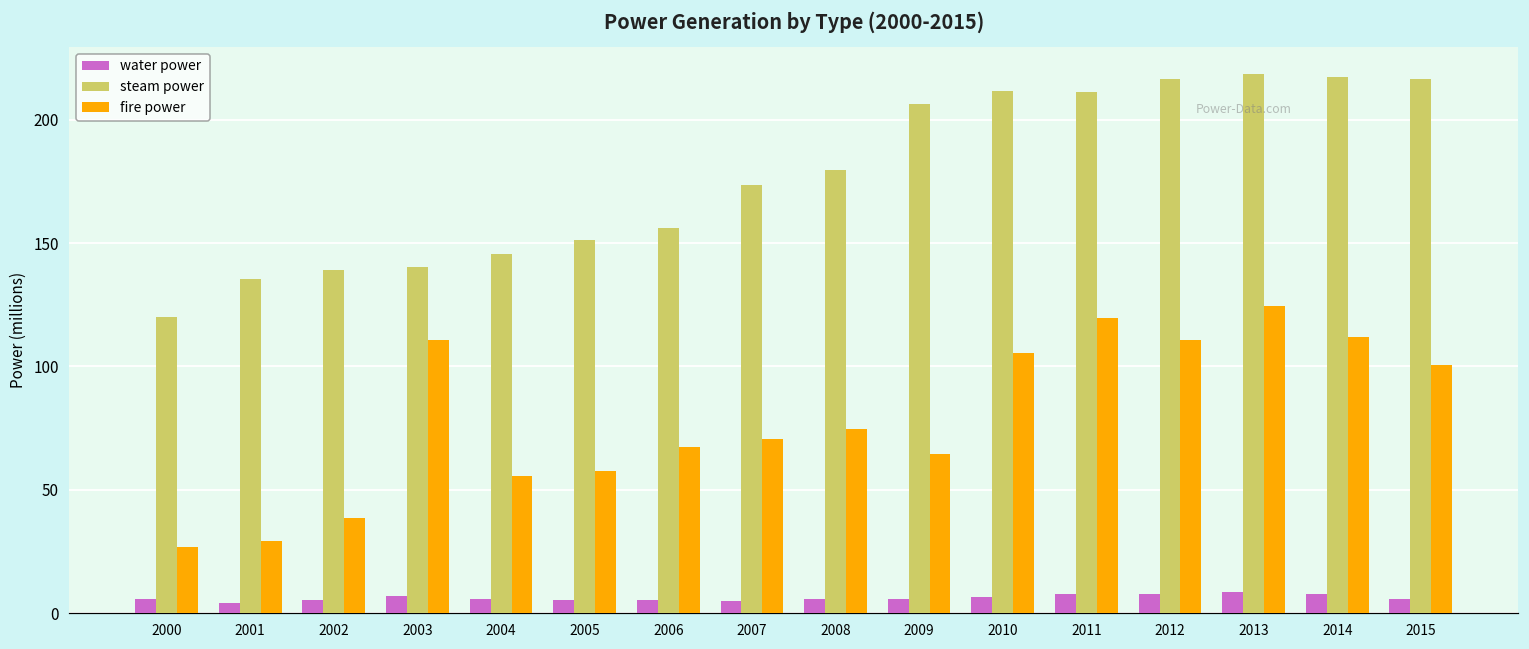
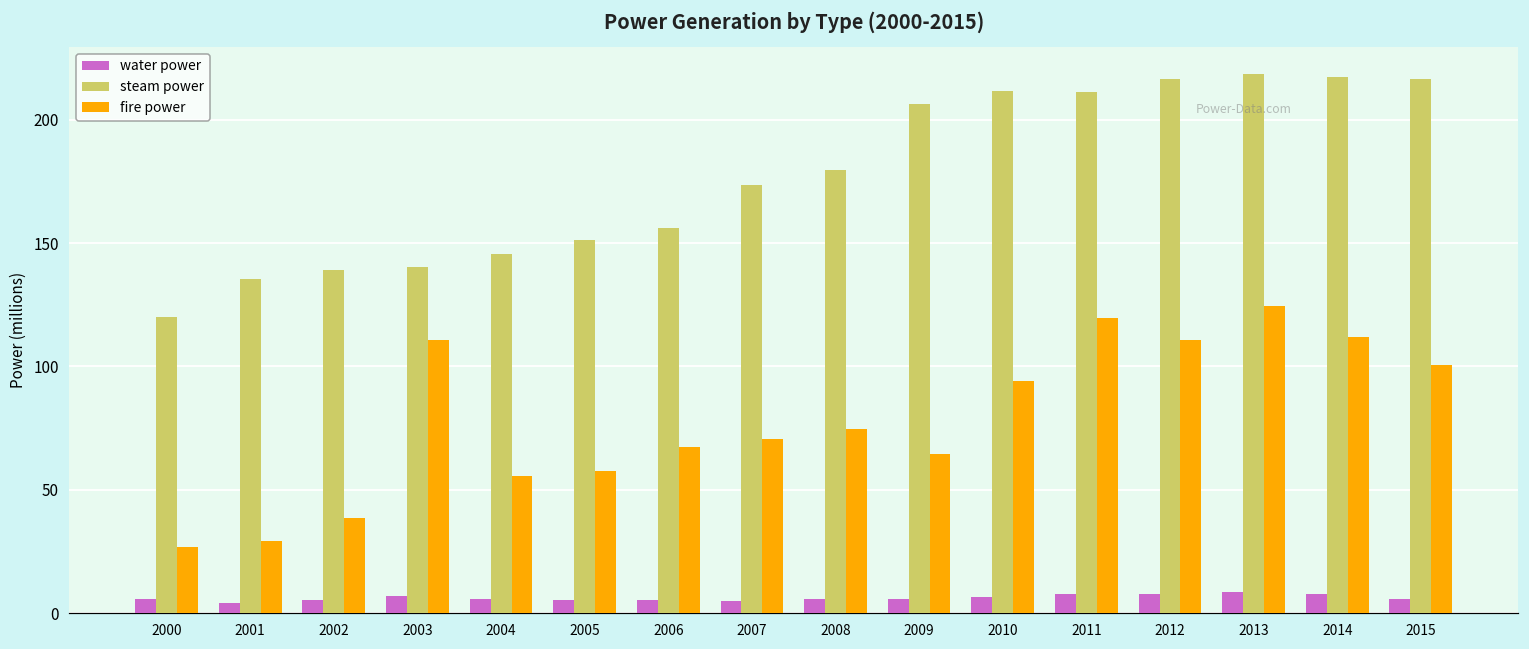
fire power, 2010: 105 -> 94
